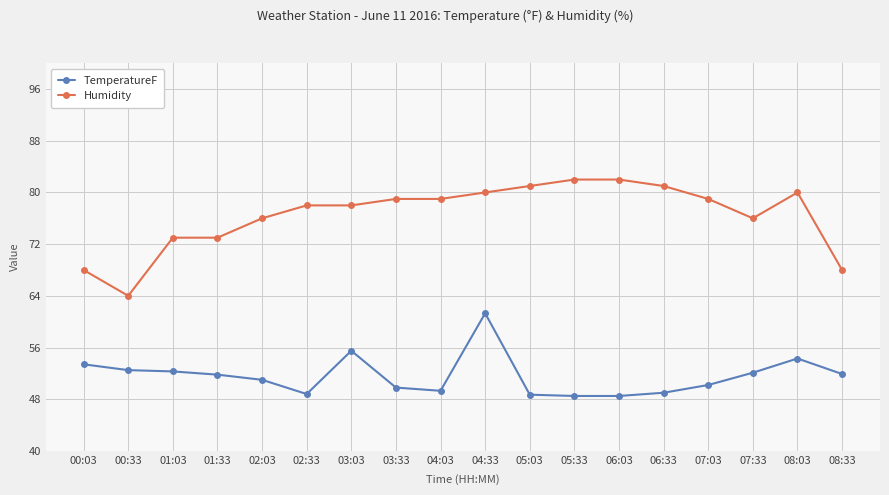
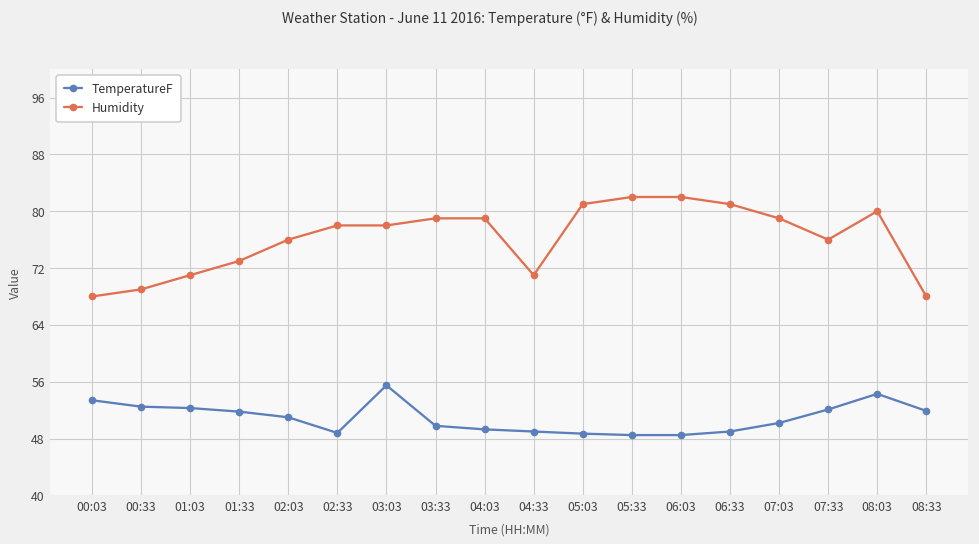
Humidity, 00:33: 64 -> 69
Humidity, 01:03: 73 -> 71
TemperatureF, 04:33: 61 -> 49
Humidity, 04:33: 80 -> 71
